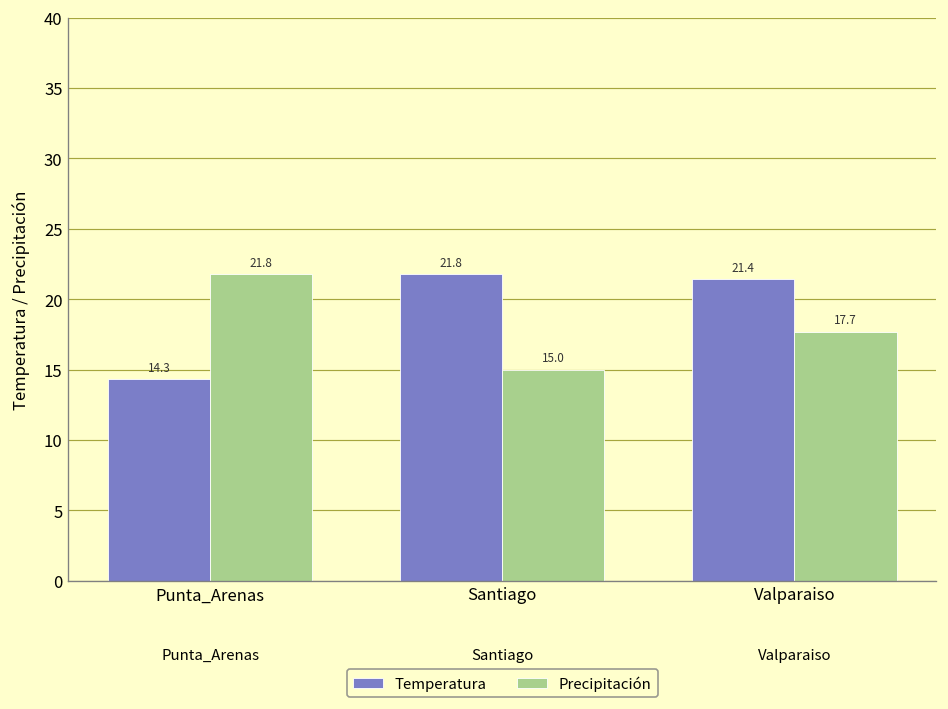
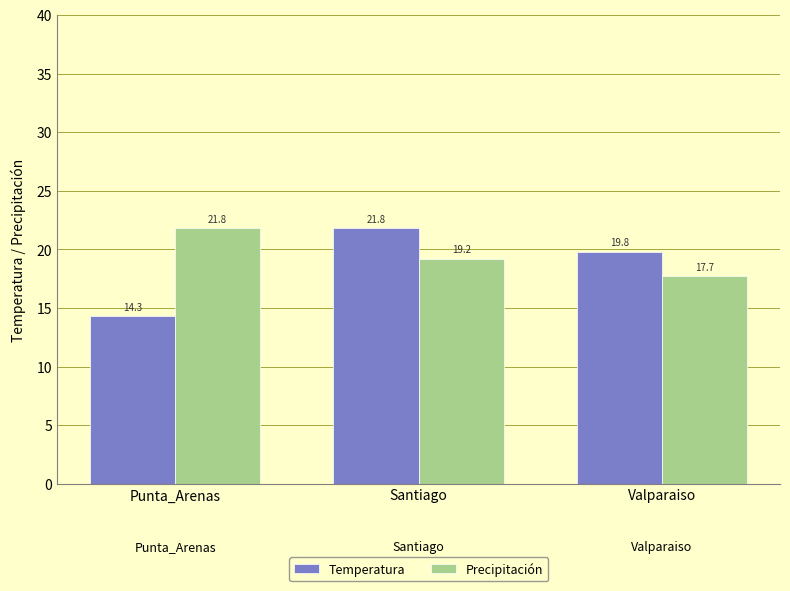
Precipitación, Santiago: 15.0 -> 19.2
Temperatura, Valparaiso: 21.4 -> 19.8
